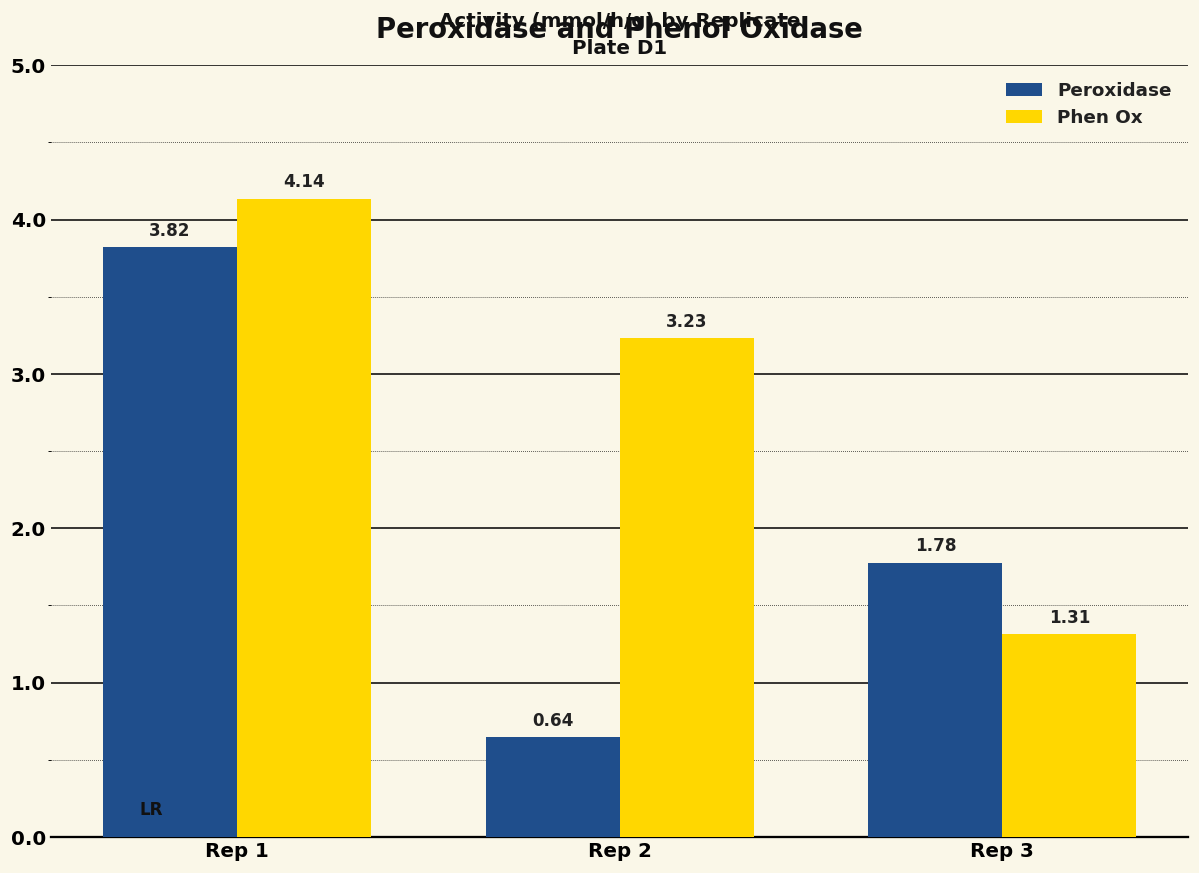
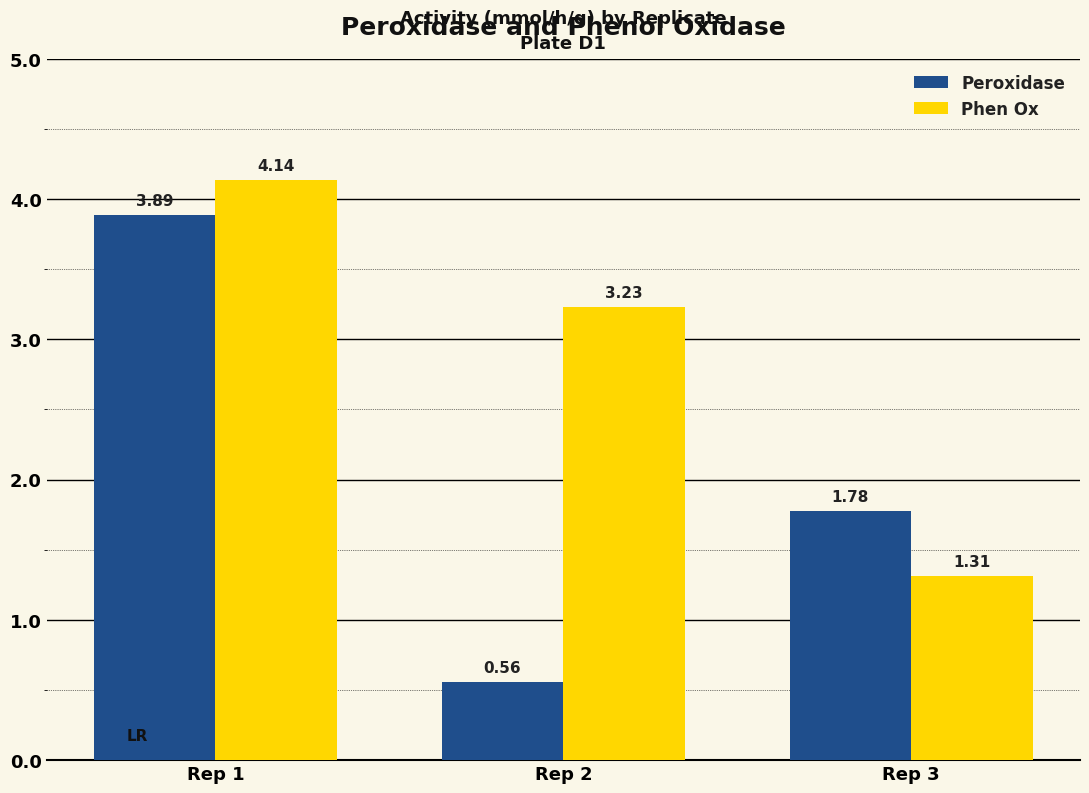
Peroxidase, Rep 1: 3.82 -> 3.89
Peroxidase, Rep 2: 0.64 -> 0.56
